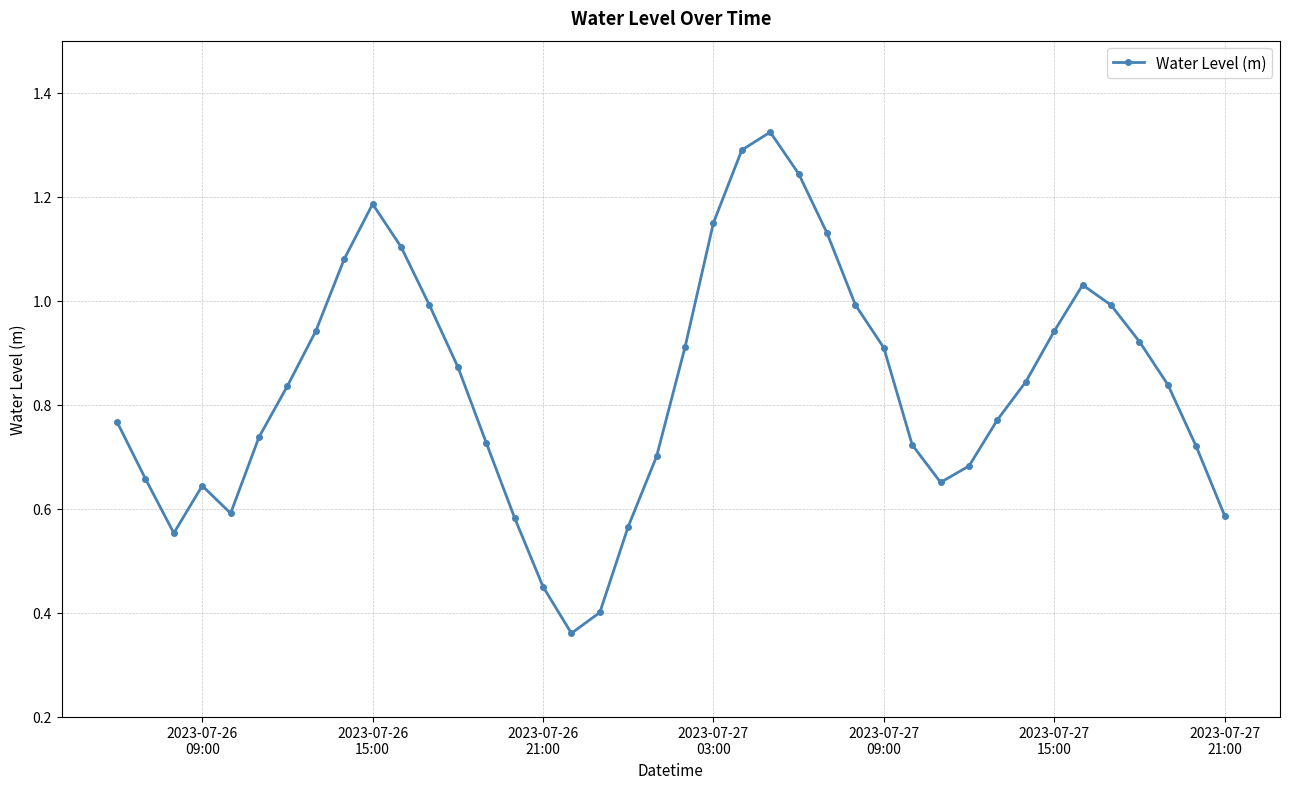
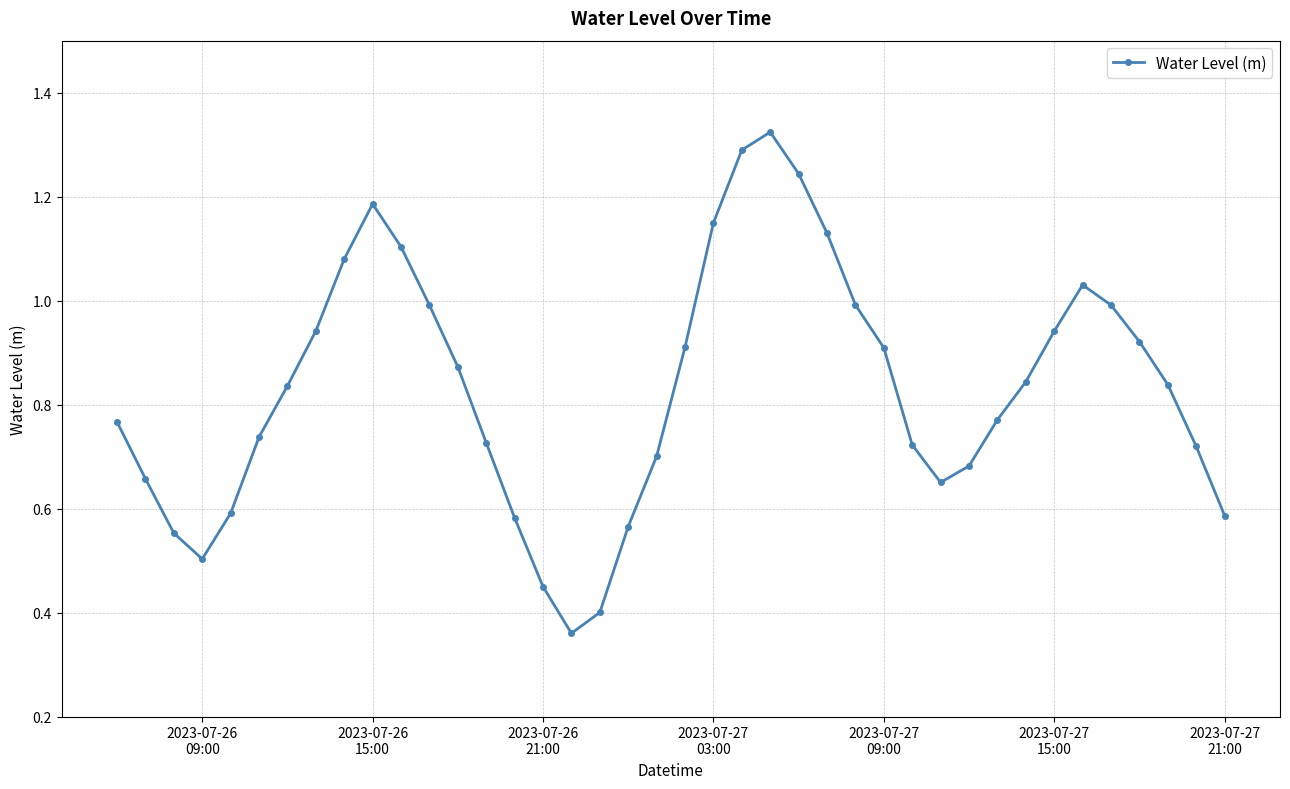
2023-07-26 09:00: 0.64 -> 0.50
